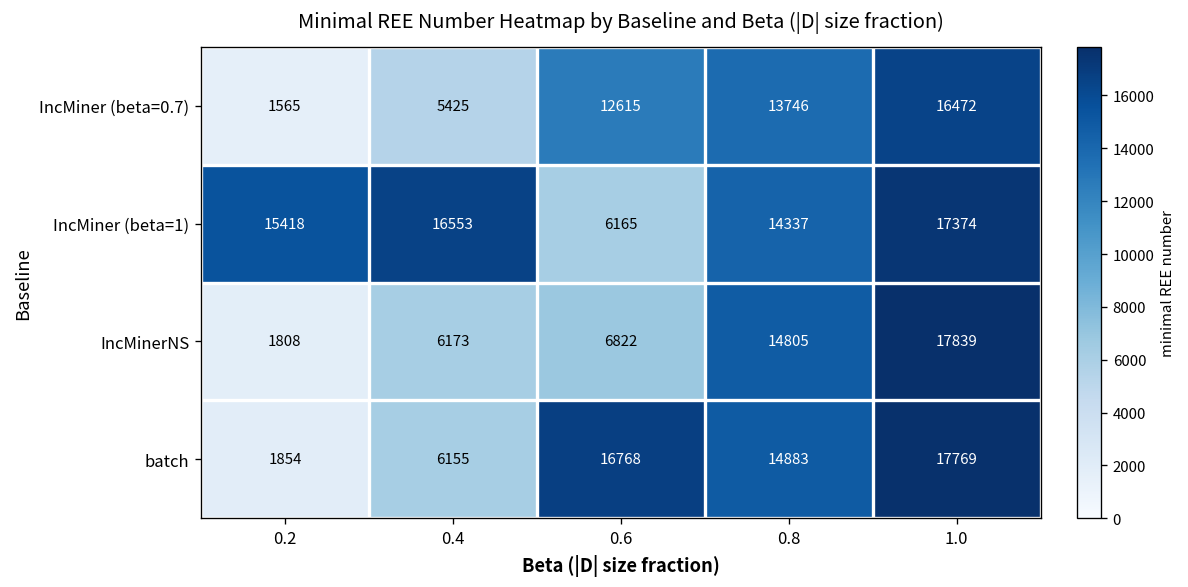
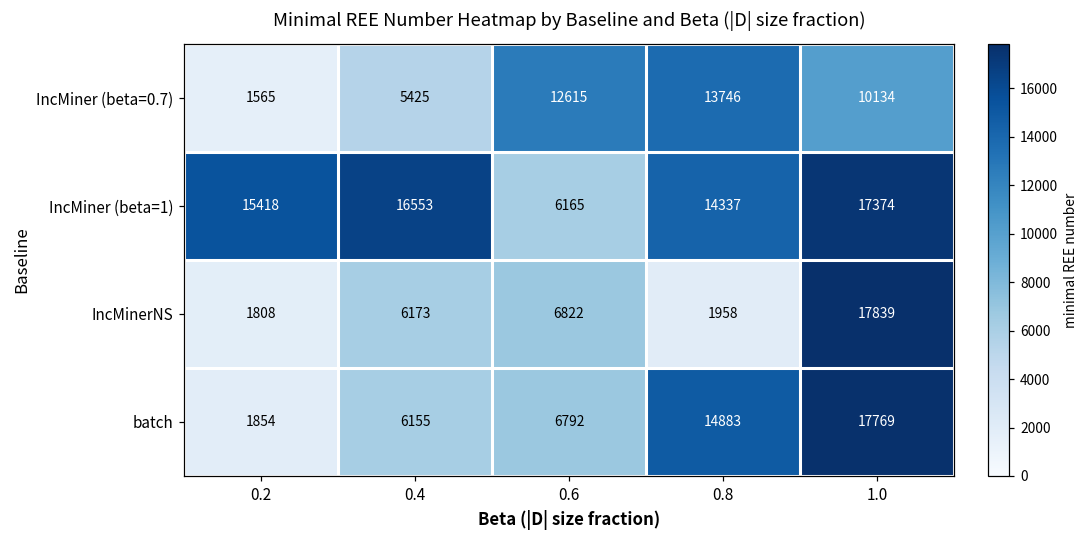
IncMiner (beta=0.7), 1.0: 16472 -> 10134
IncMinerNS, 0.8: 14805 -> 1958
batch, 0.6: 16768 -> 6792
